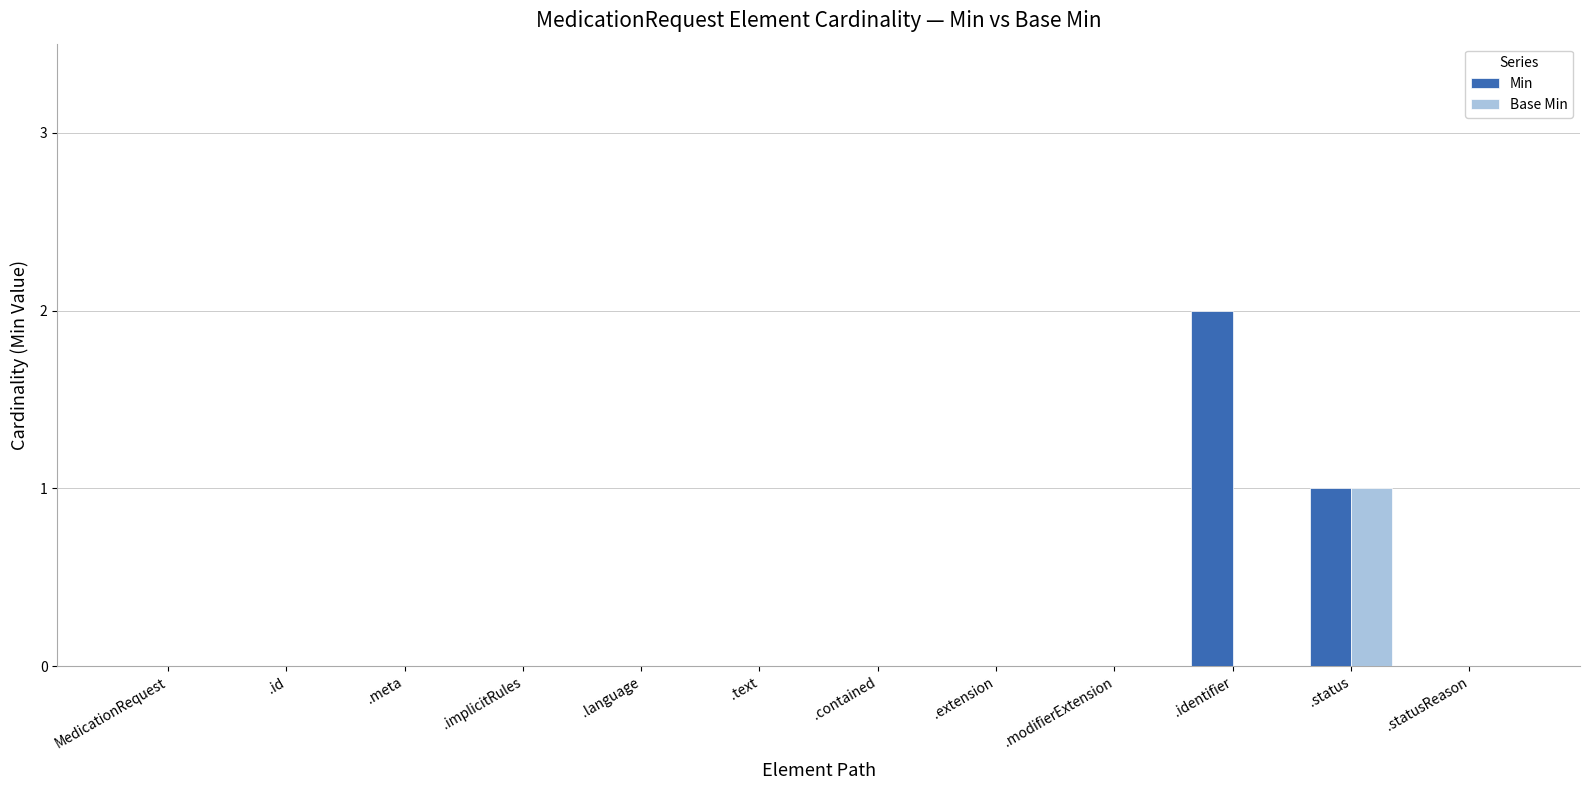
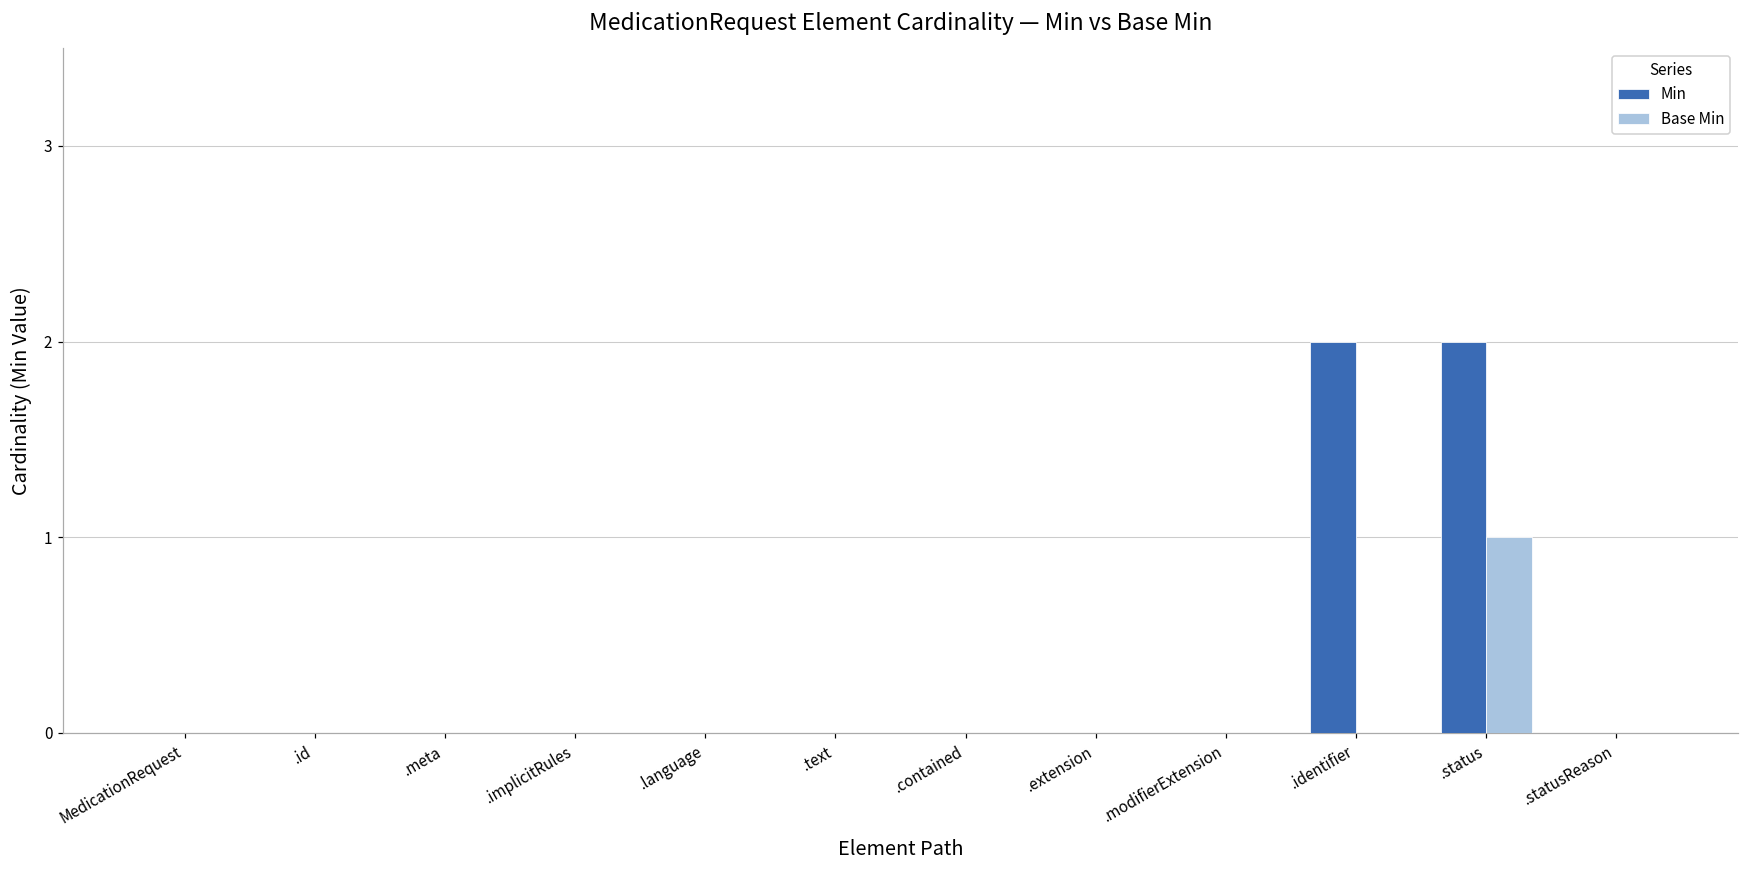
Min, .status: 1 -> 2
